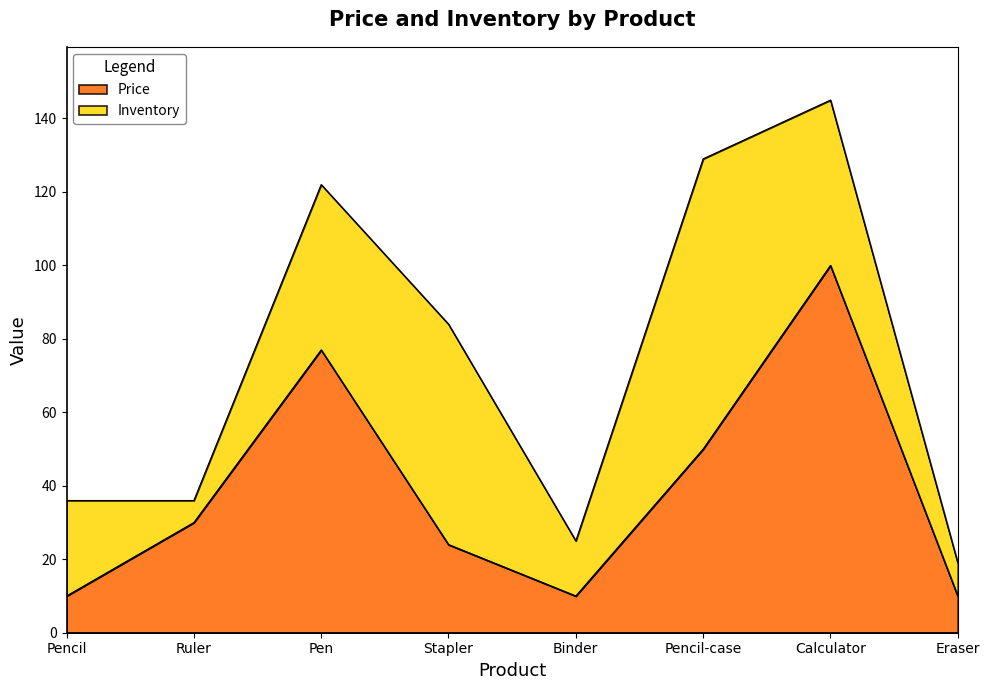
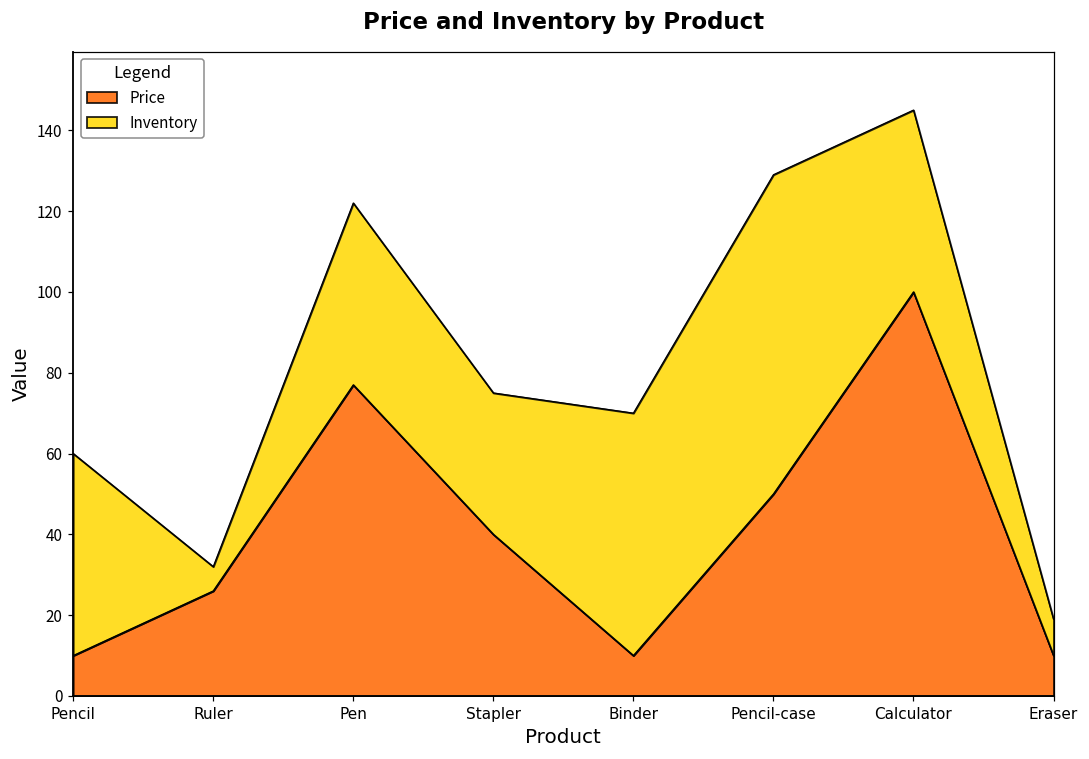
Inventory, Pencil: 26 -> 50
Price, Ruler: 30 -> 26
Price, Stapler: 24 -> 40
Inventory, Stapler: 60 -> 35
Inventory, Binder: 15 -> 60
